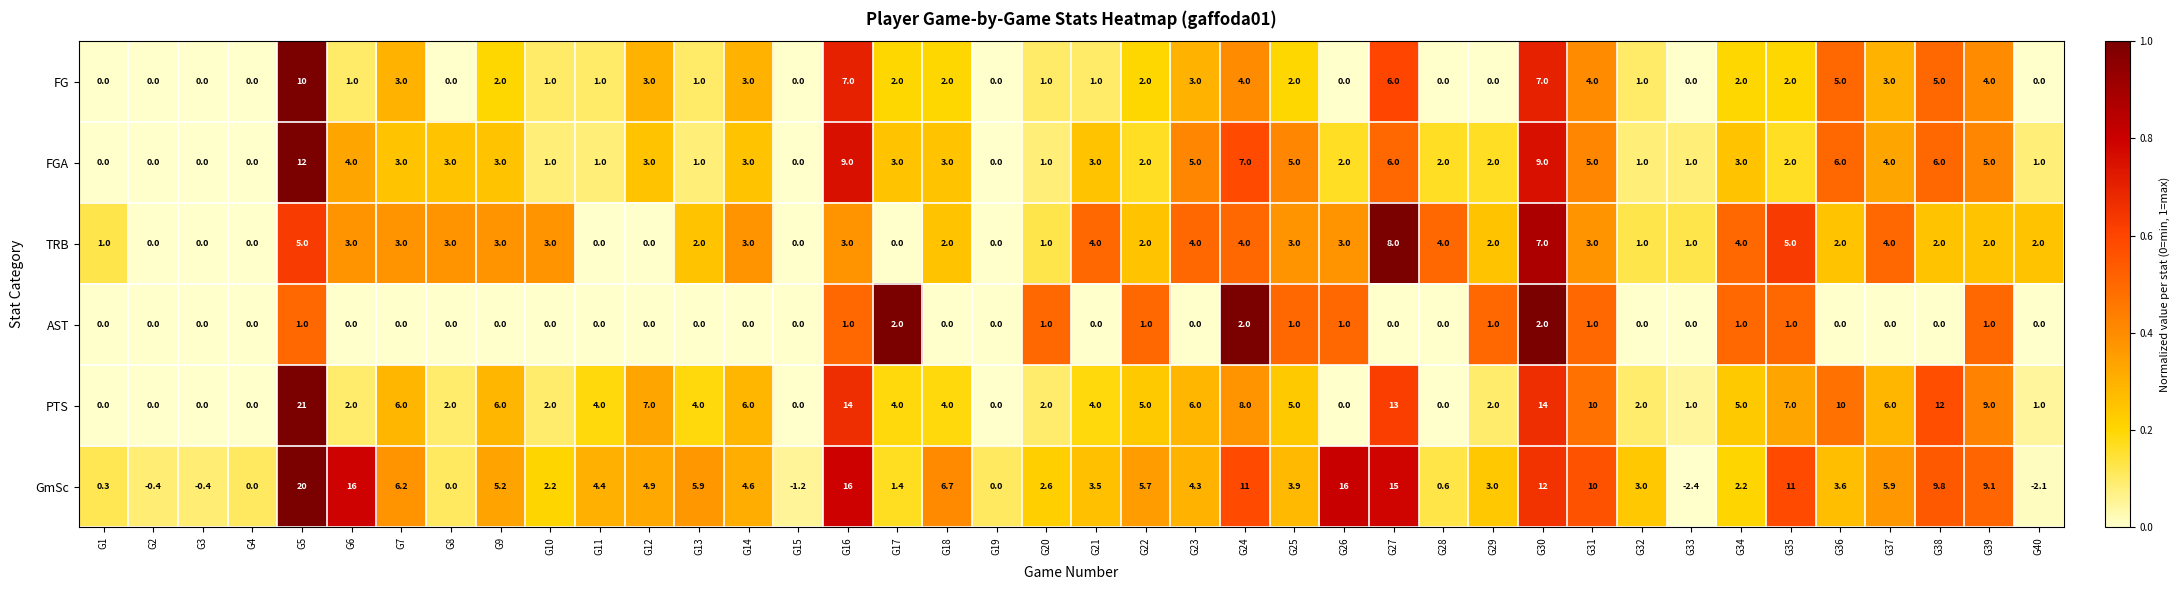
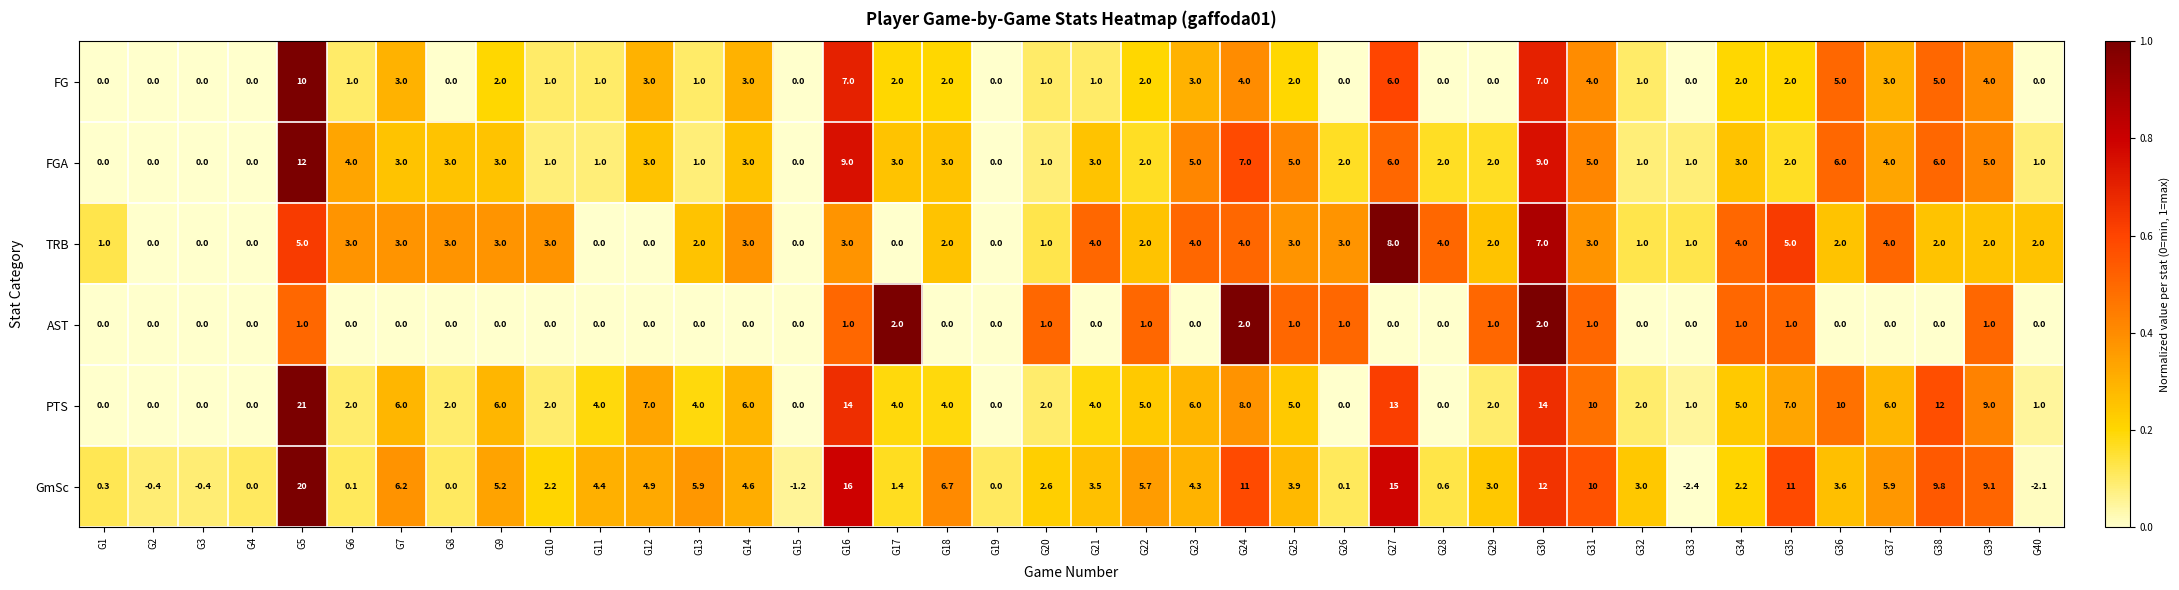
GmSc, G6: 16 -> 0.1
GmSc, G26: 16 -> 0.1
